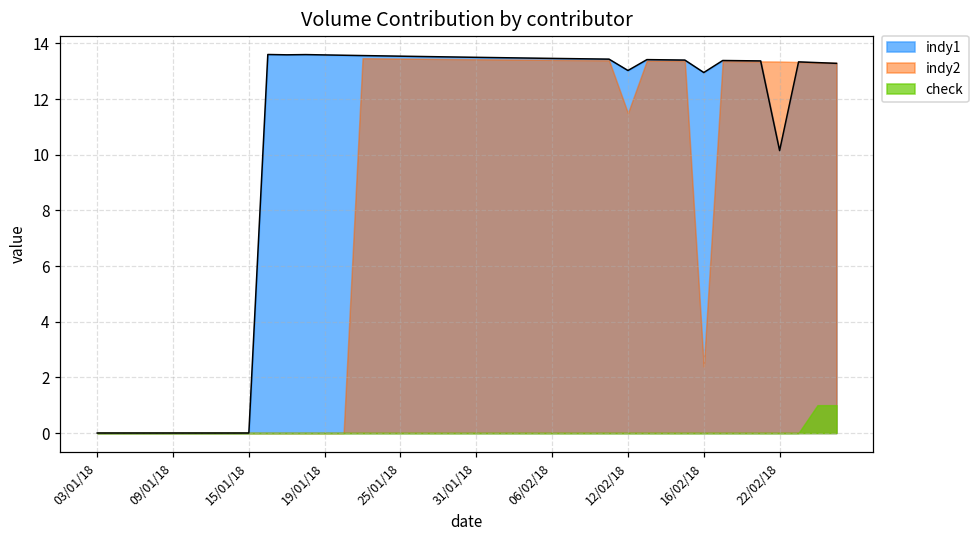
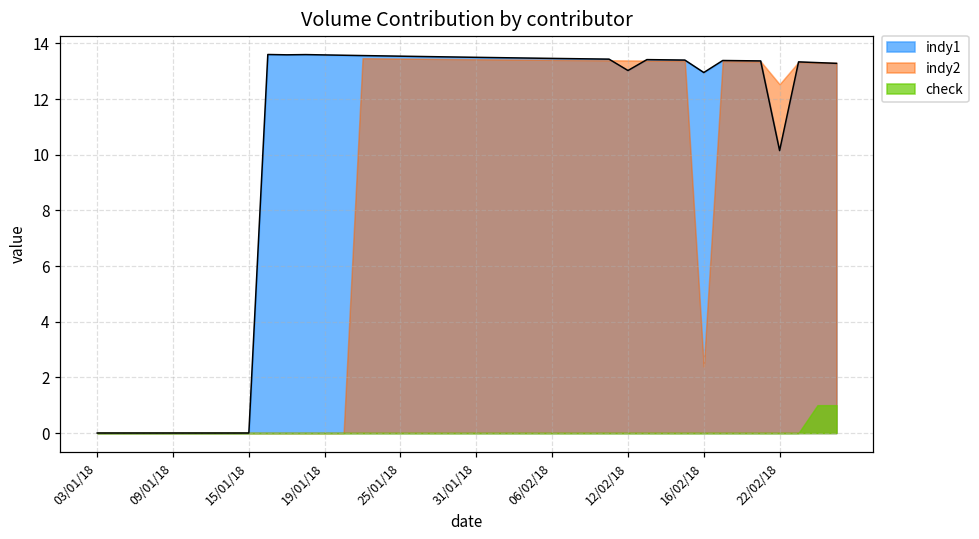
indy2, 12/02/18: 11.5 -> 13.4
indy2, 22/02/18: 13.3 -> 12.5
